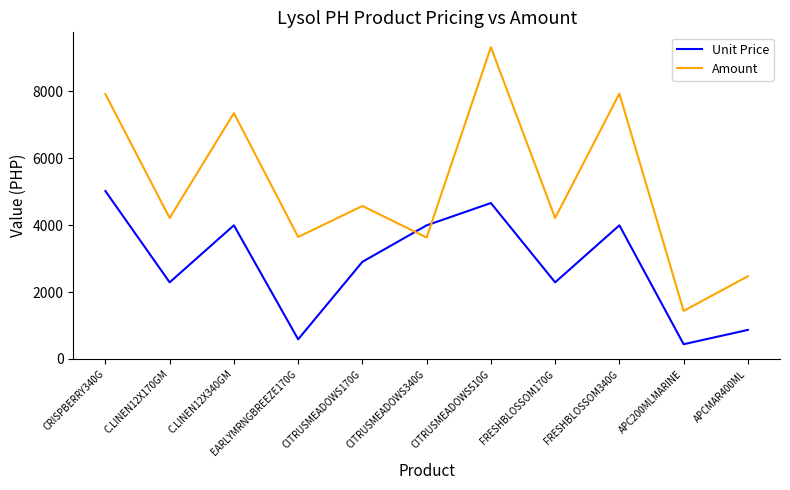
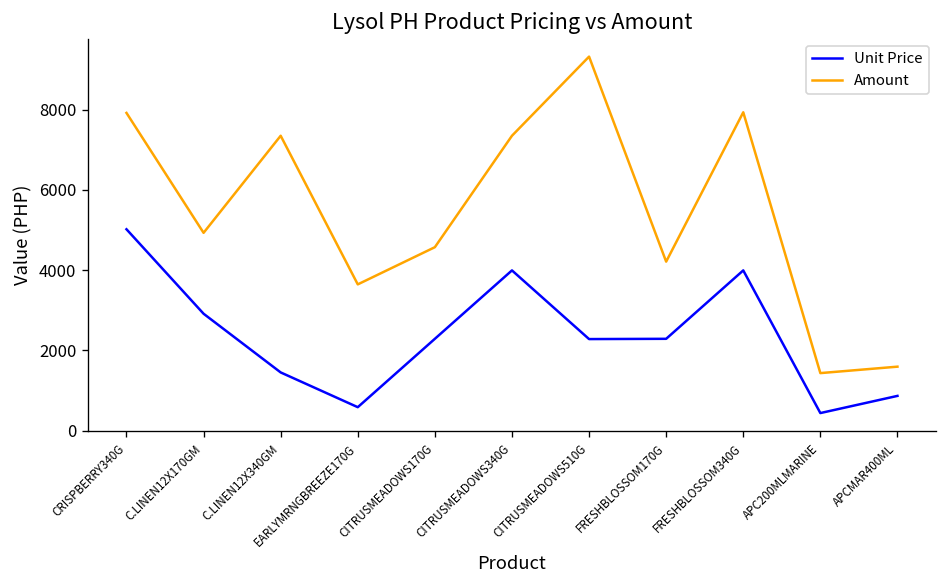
Unit Price, C.LINEN12X170GM: 2300 -> 2900
Amount, C.LINEN12X170GM: 4200 -> 4900
Unit Price, C.LINEN12X340GM: 4000 -> 1500
Unit Price, CITRUSMEADOWS170G: 2900 -> 2300
Amount, CITRUSMEADOWS340G: 3600 -> 7300
Unit Price, CITRUSMEADOWS510G: 4700 -> 2300
Amount, APCMAR400ML: 2500 -> 1600
